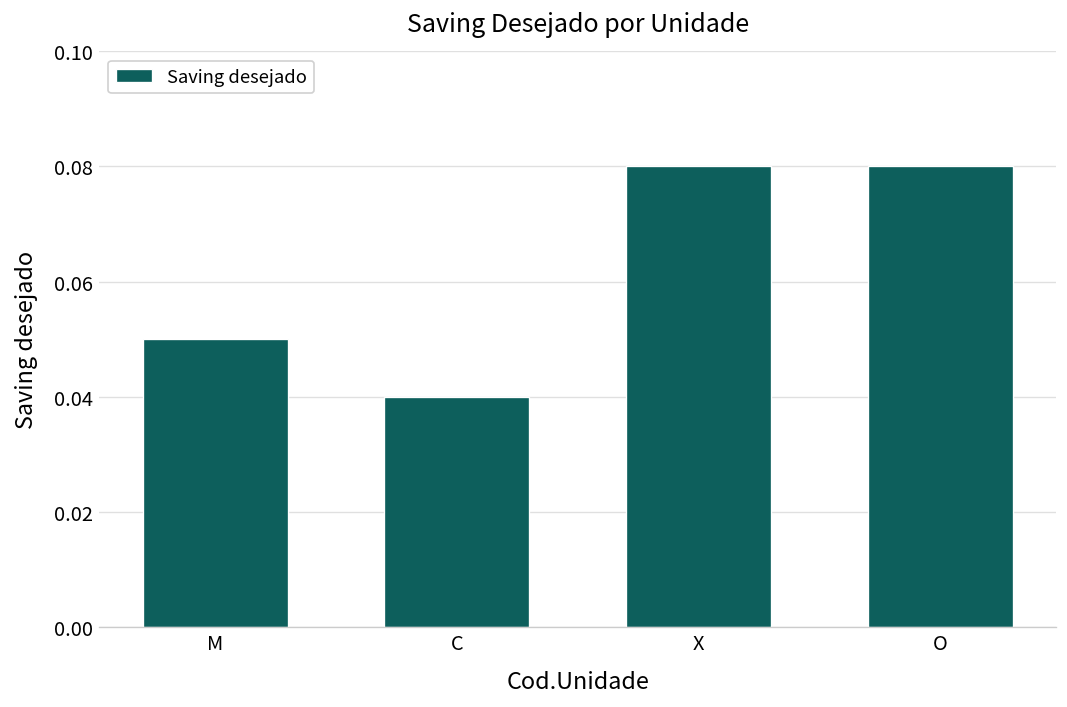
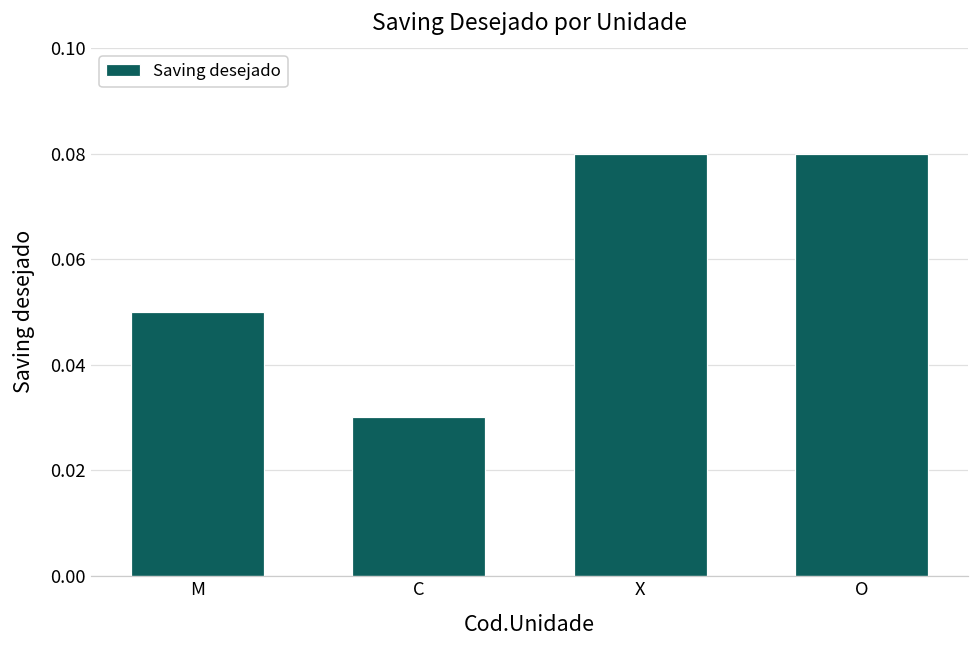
C: 0.04 -> 0.03
